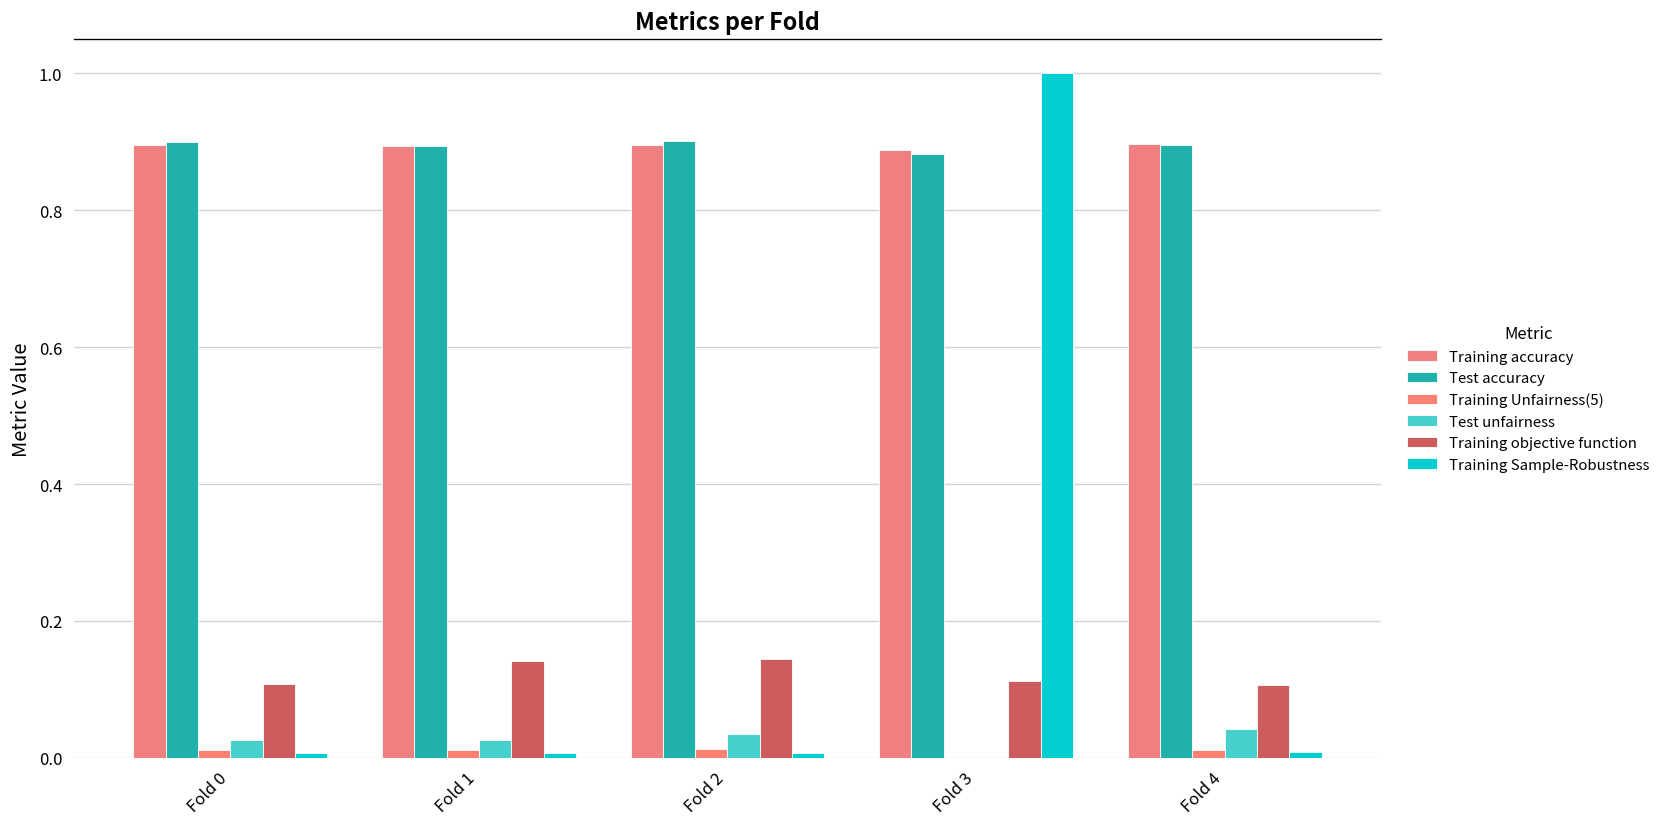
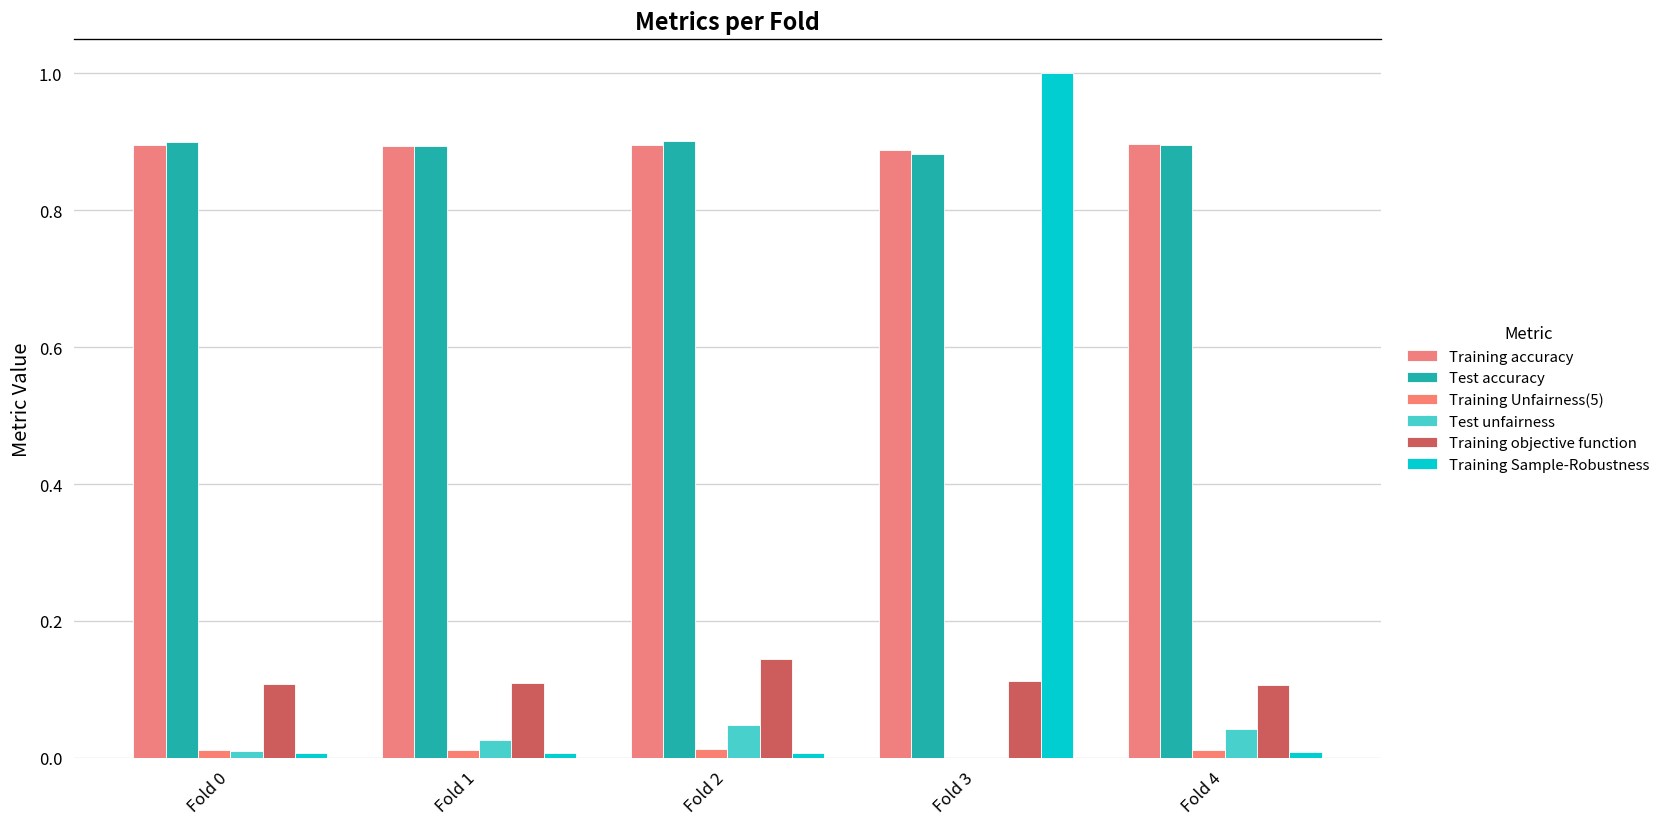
Test unfairness, Fold 0: 0.03 -> 0.01
Training objective function, Fold 1: 0.14 -> 0.11
Test unfairness, Fold 2: 0.03 -> 0.05
